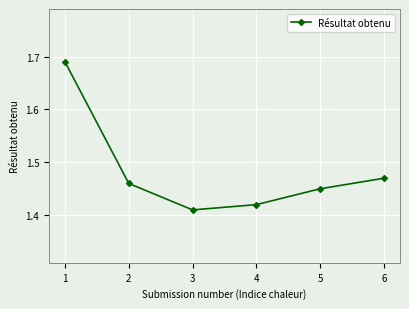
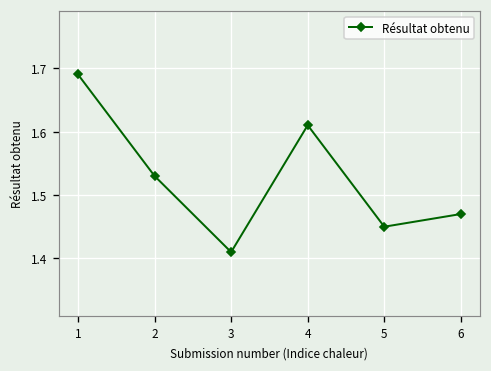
2: 1.46 -> 1.53
4: 1.42 -> 1.61
